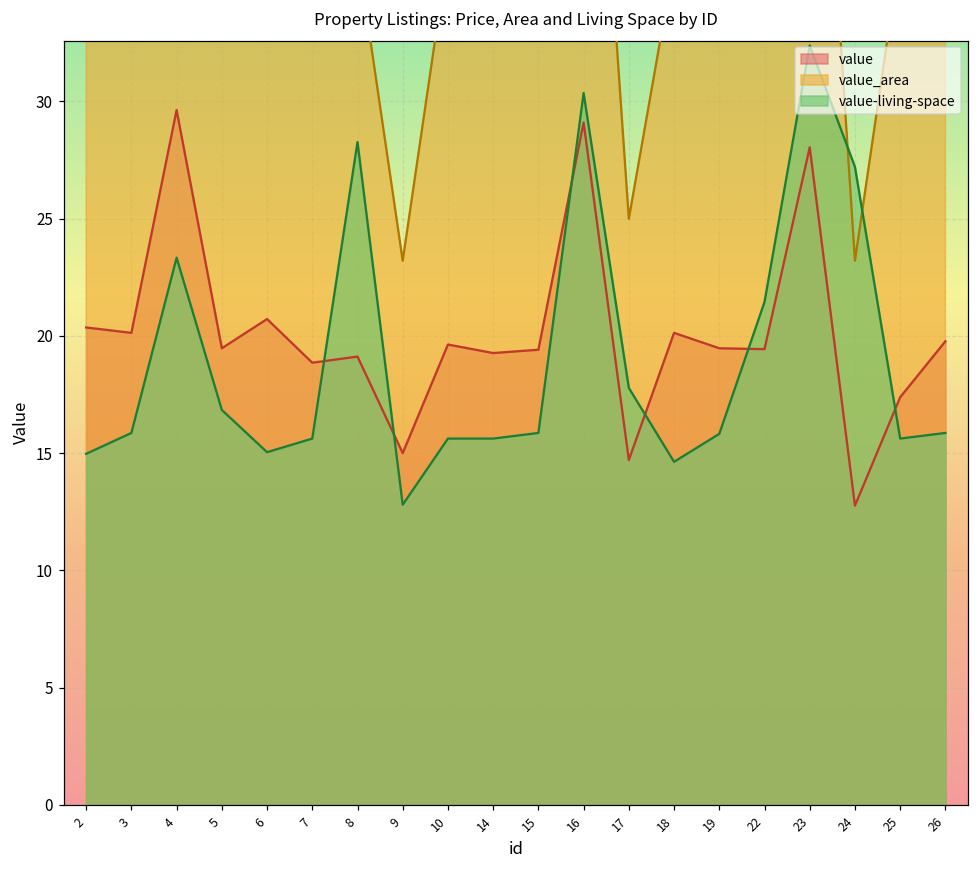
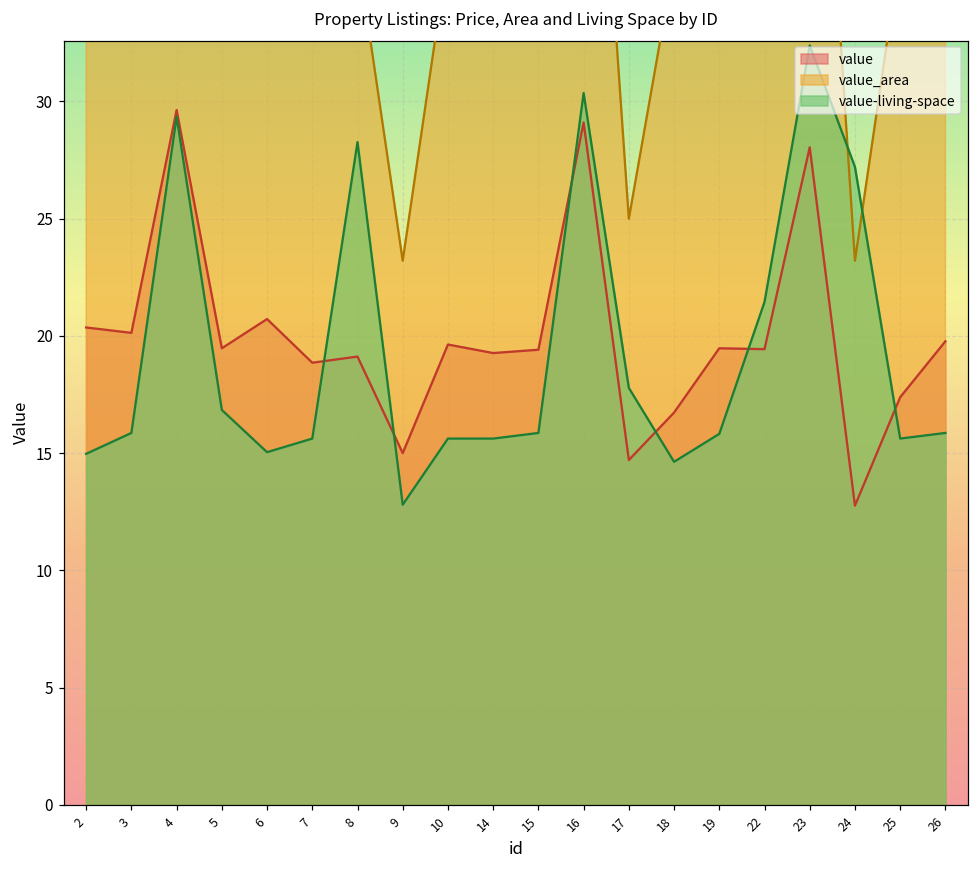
value-living-space, 4: 23.3 -> 29.3
value, 18: 20.1 -> 16.7
